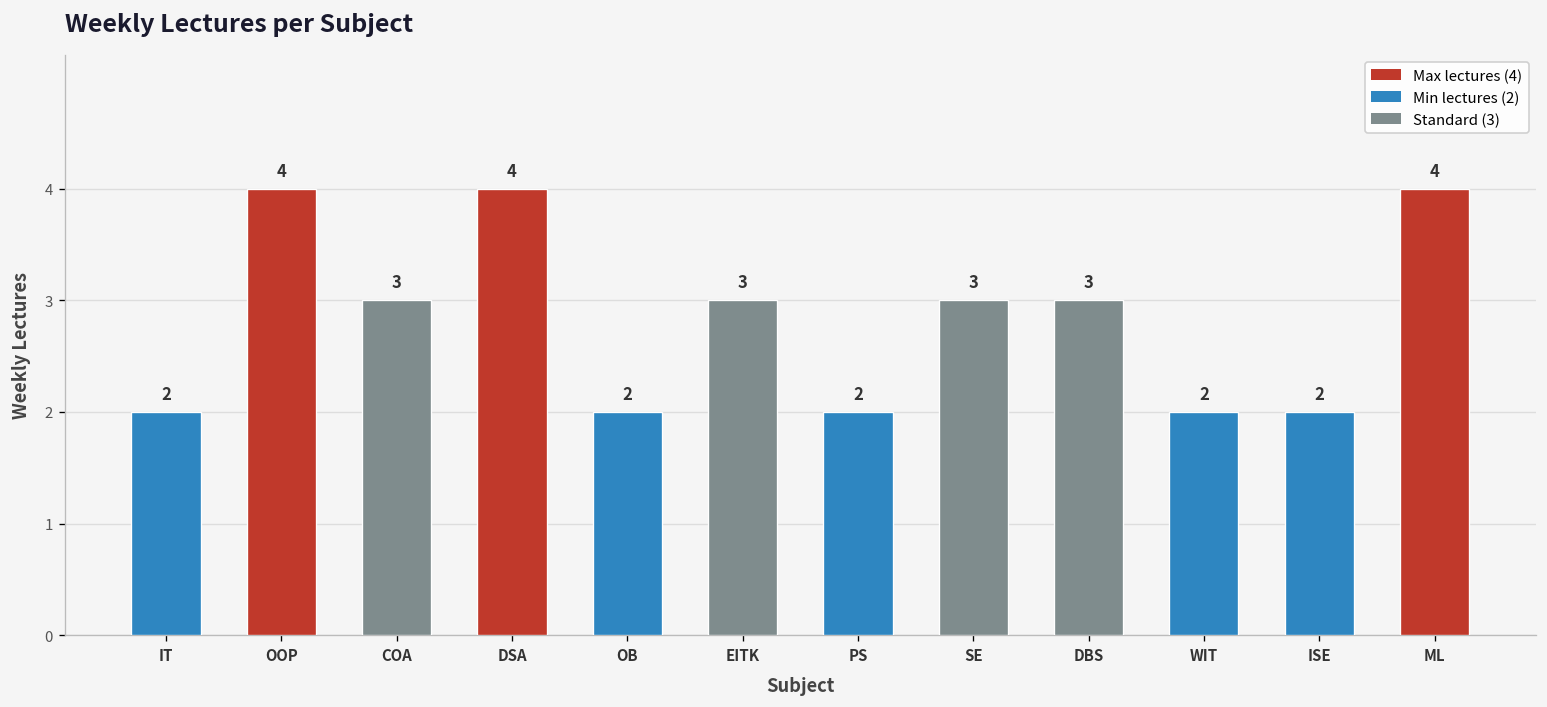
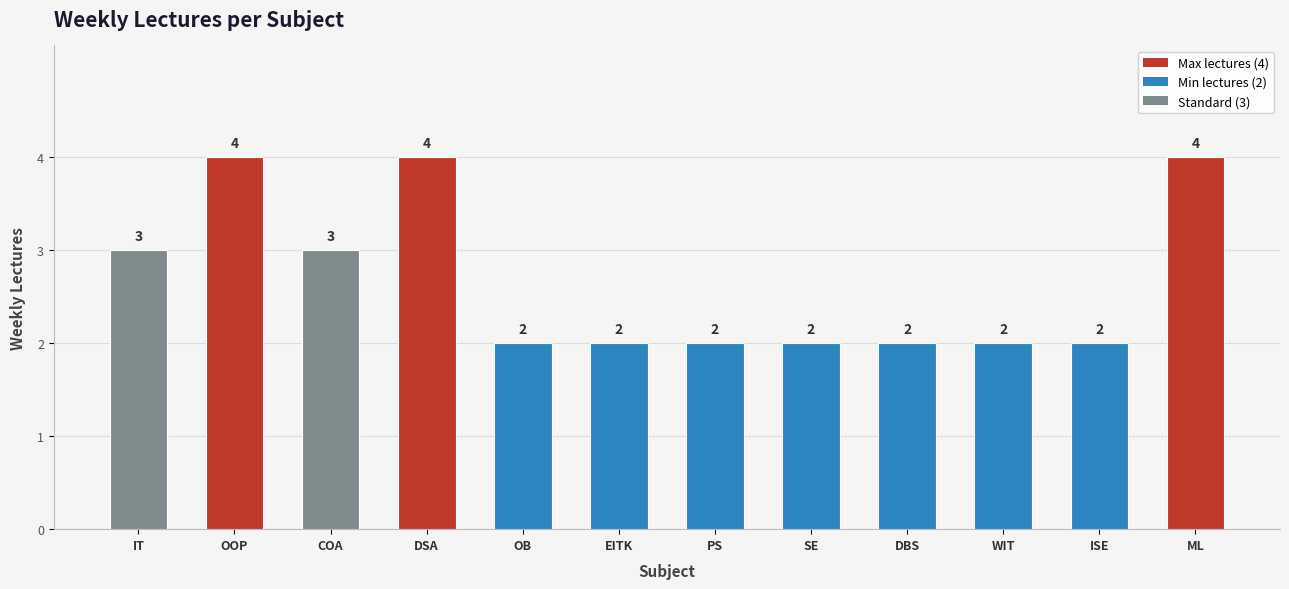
IT: 2 -> 3
EITK: 3 -> 2
SE: 3 -> 2
DBS: 3 -> 2
